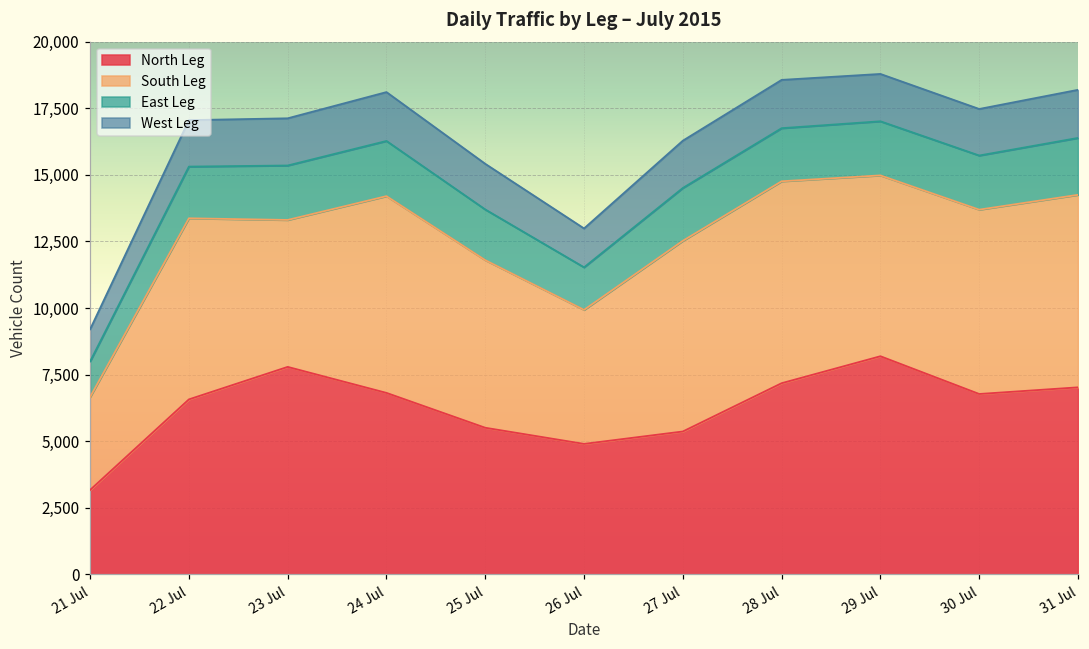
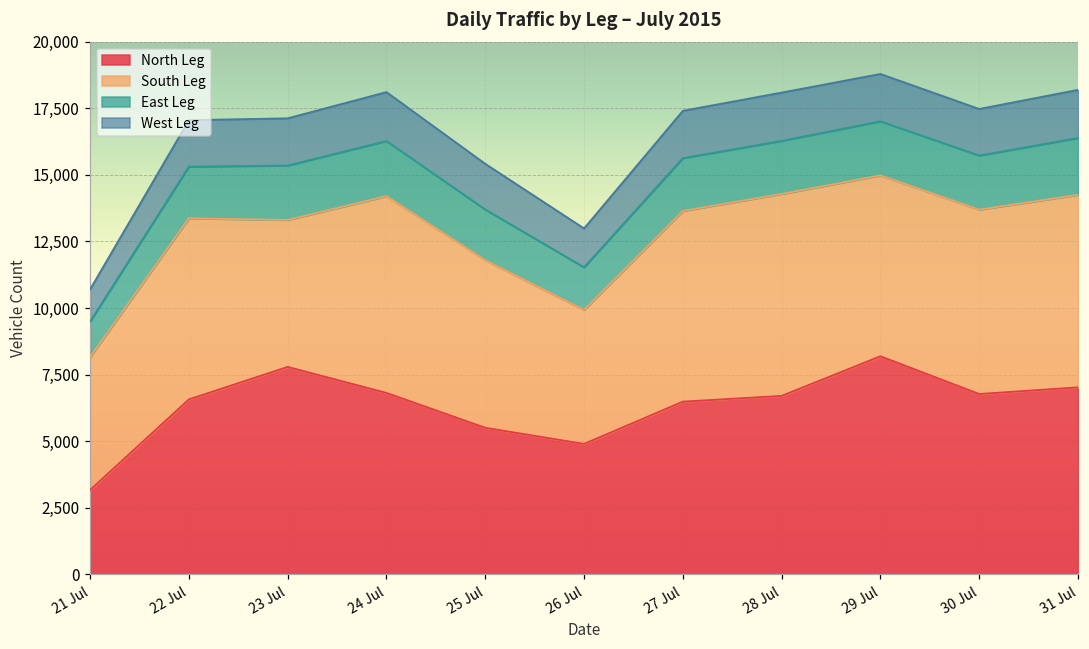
South Leg, 21 Jul: 3,500 -> 5,000
North Leg, 27 Jul: 5,400 -> 6,500
North Leg, 28 Jul: 7,200 -> 6,700
